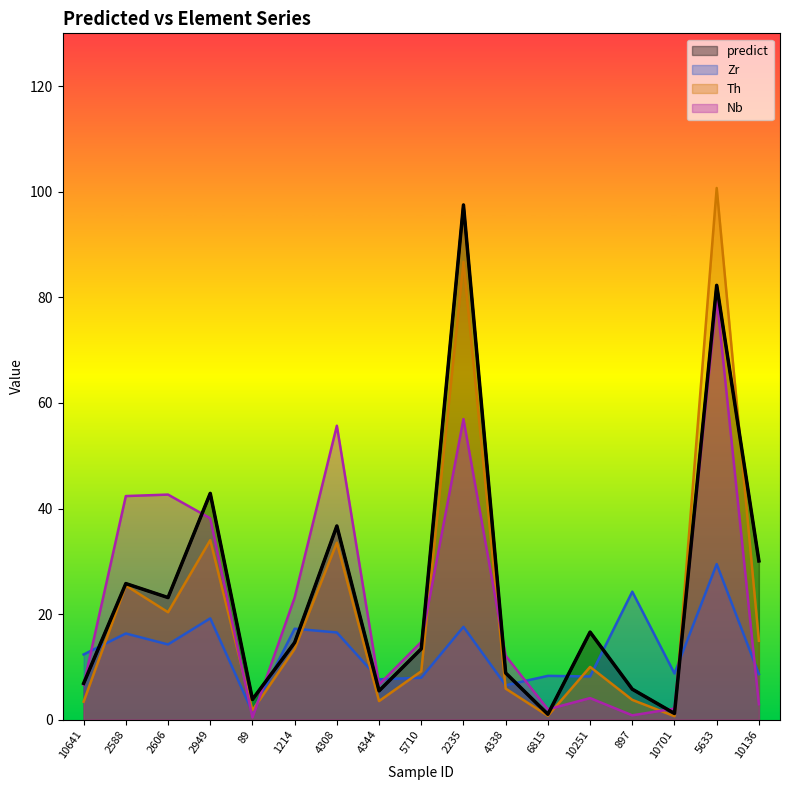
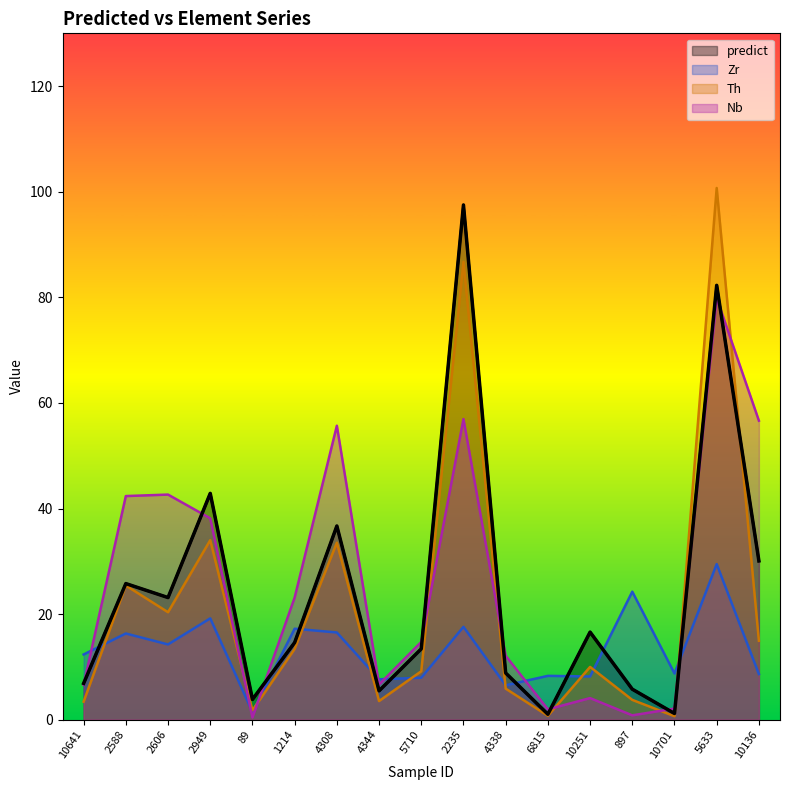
Nb, 10136: 3 -> 57
